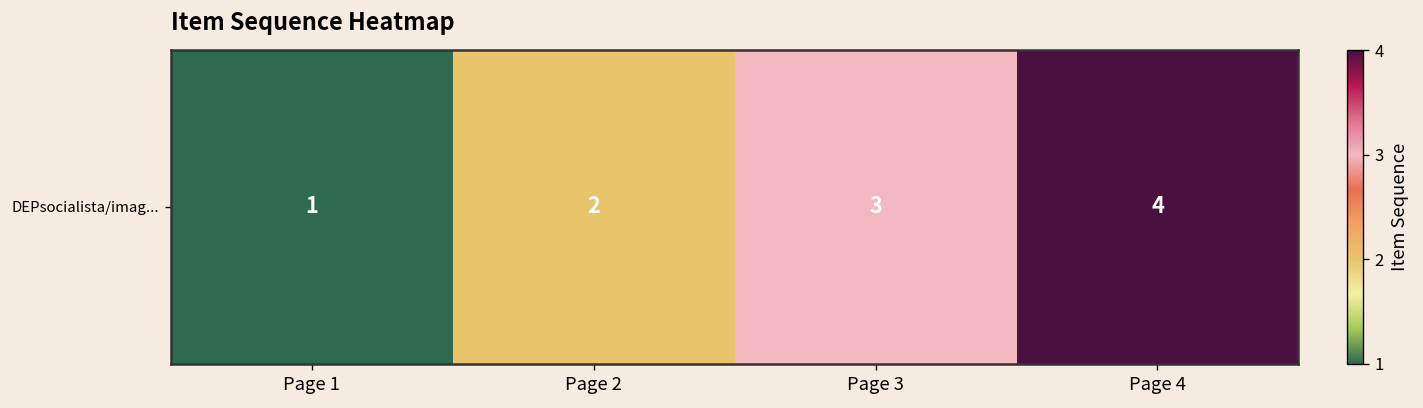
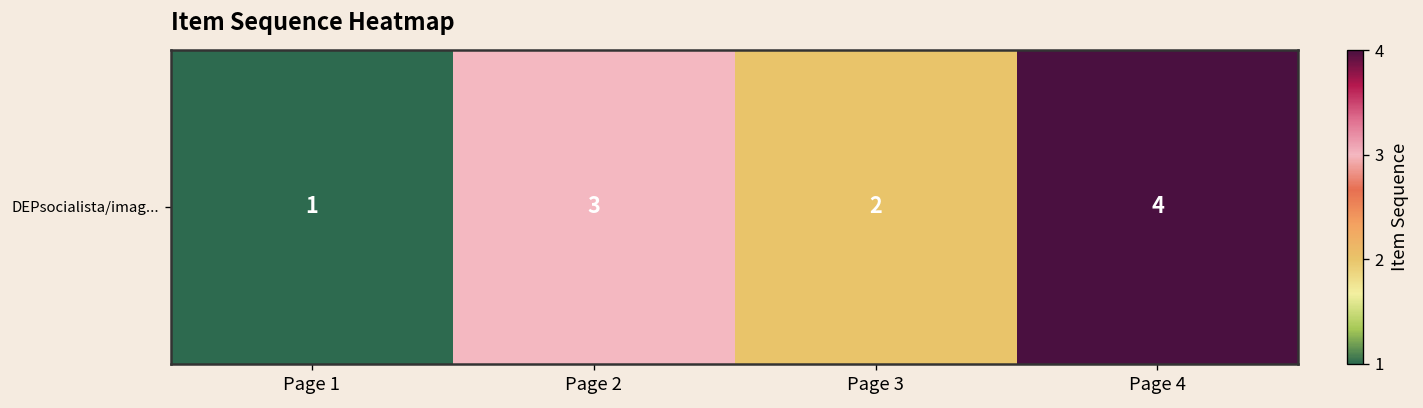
DEPsocialista/imag..., Page 2: 2 -> 3
DEPsocialista/imag..., Page 3: 3 -> 2
